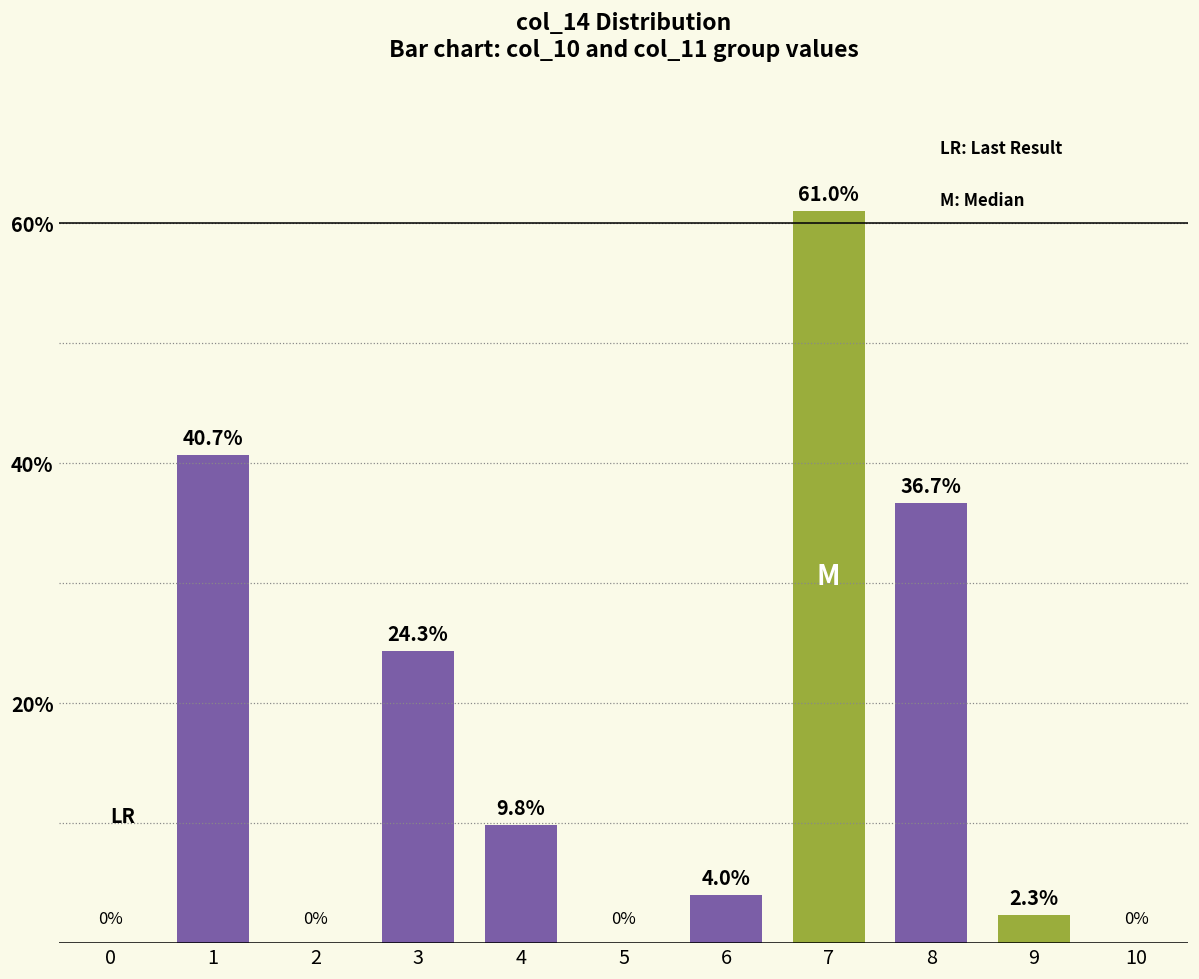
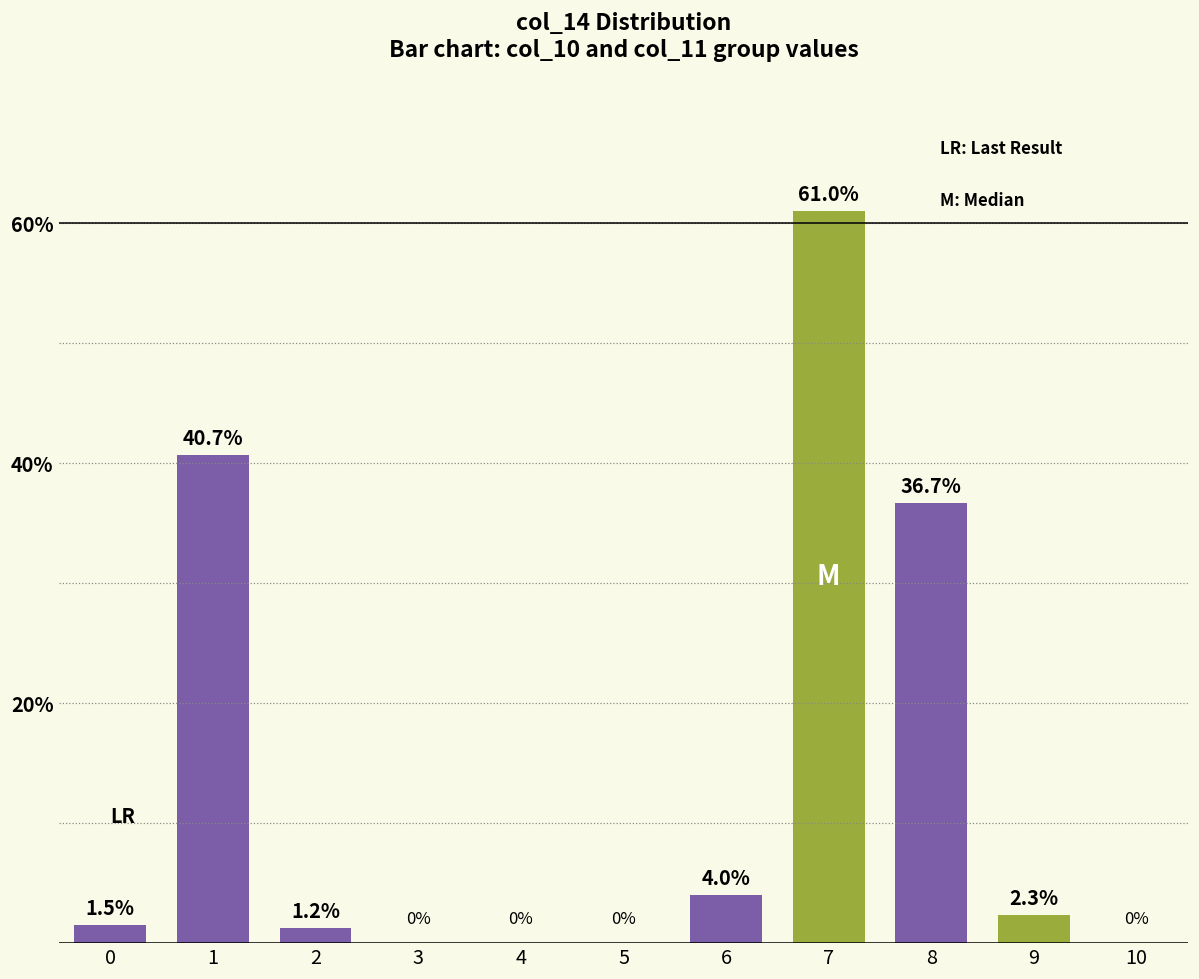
0: 0% -> 1.5%
2: 0% -> 1.2%
3: 24.3% -> 0%
4: 9.8% -> 0%
